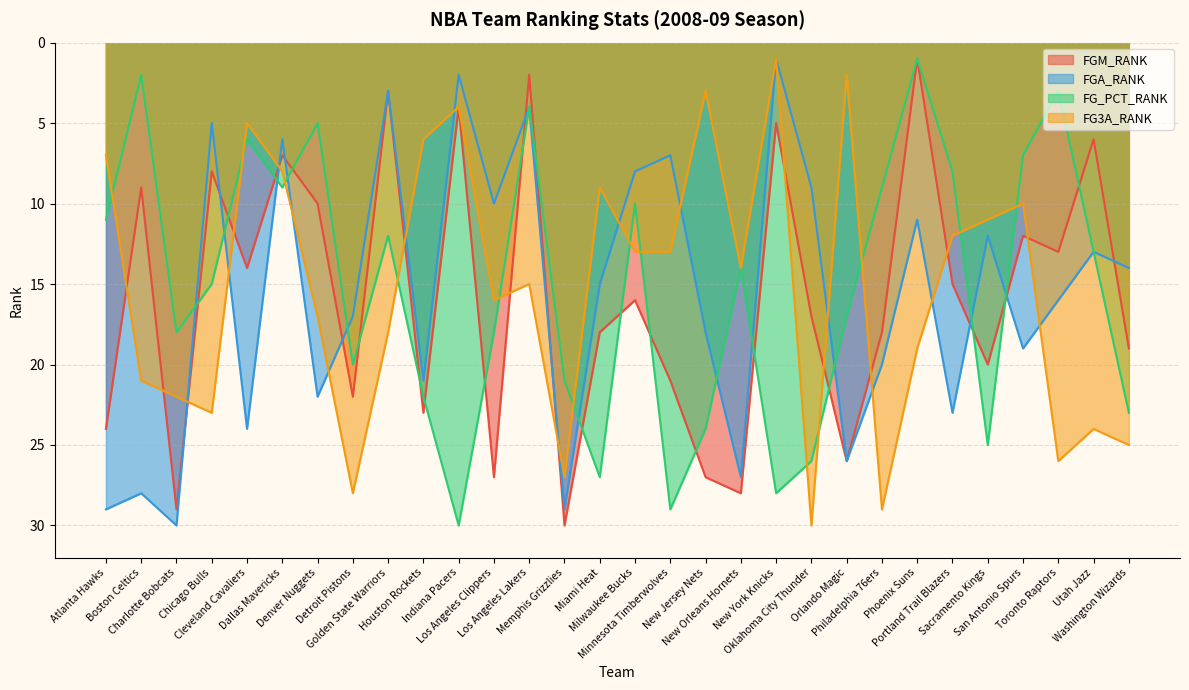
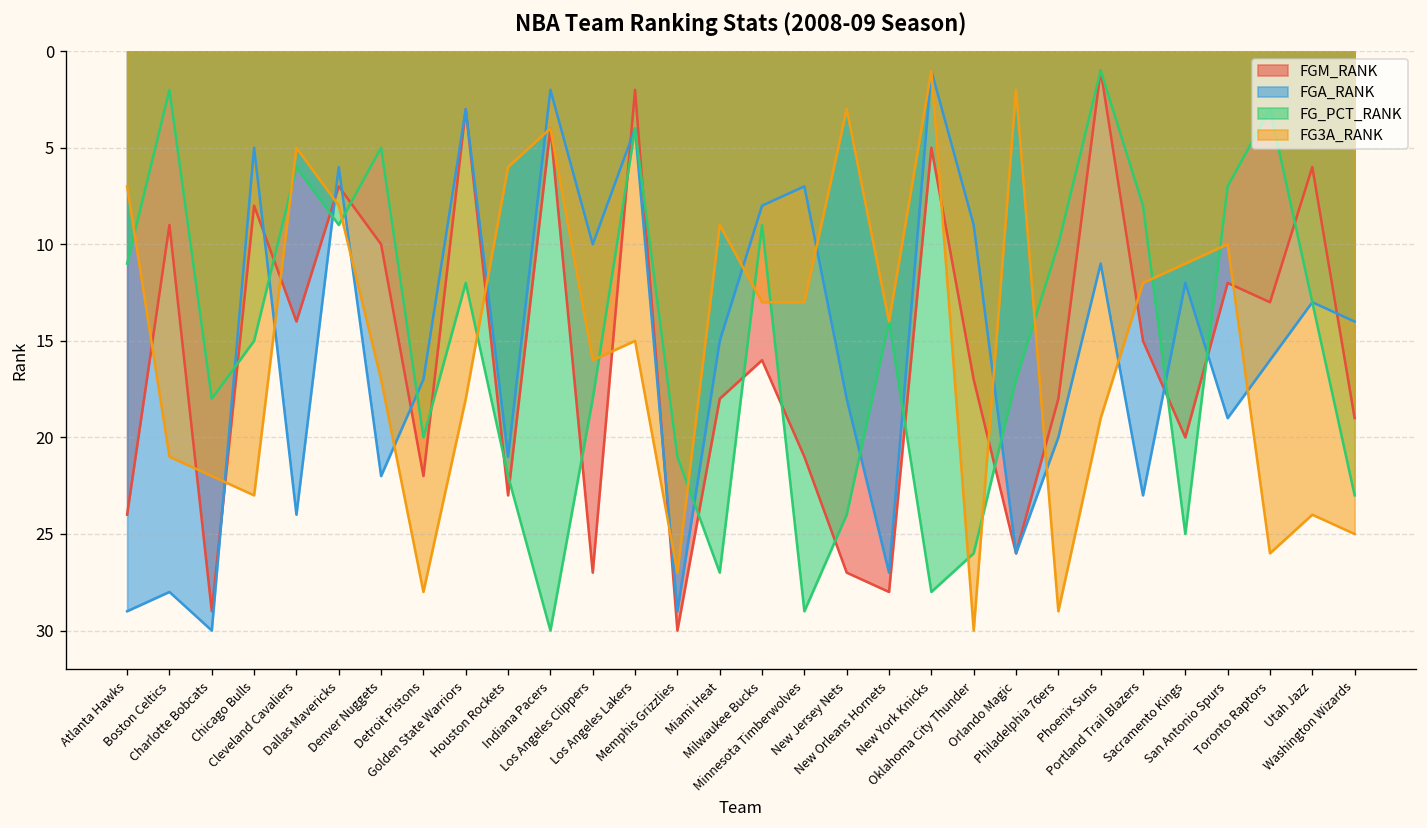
FG_PCT_RANK, Milwaukee Bucks: 10 -> 9
FG_PCT_RANK, Philadelphia 76ers: 9 -> 10
